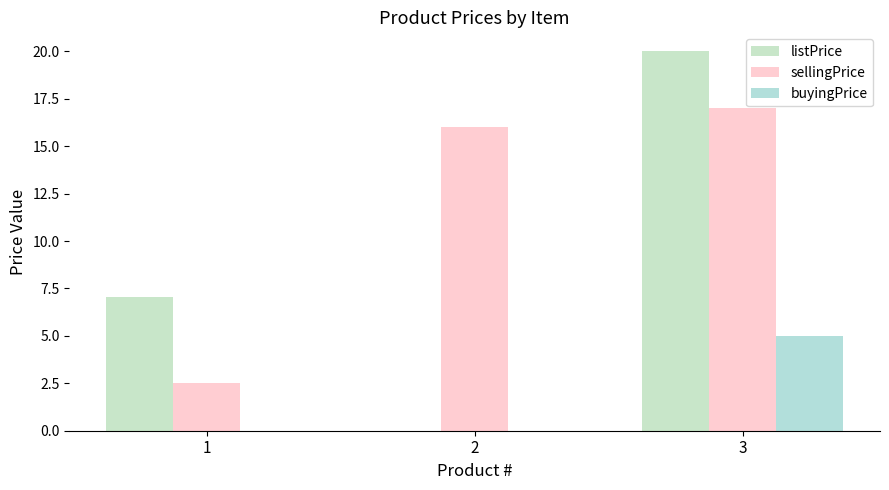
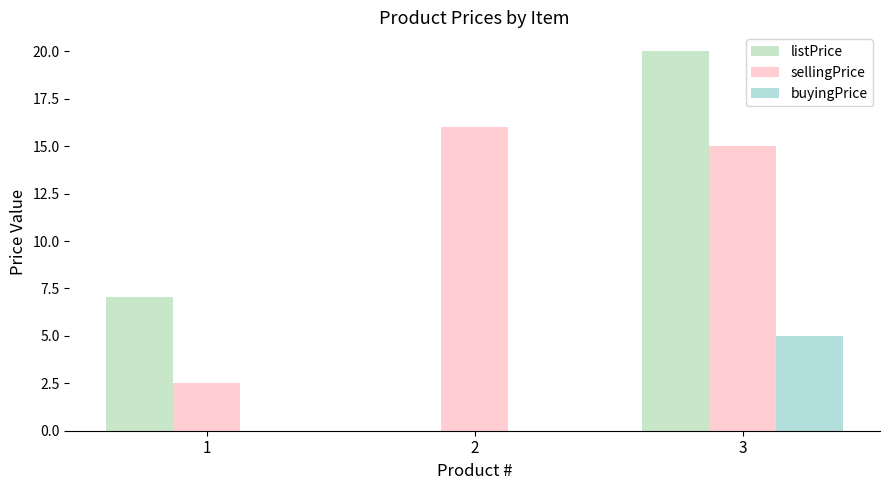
sellingPrice, 3: 17 -> 15
